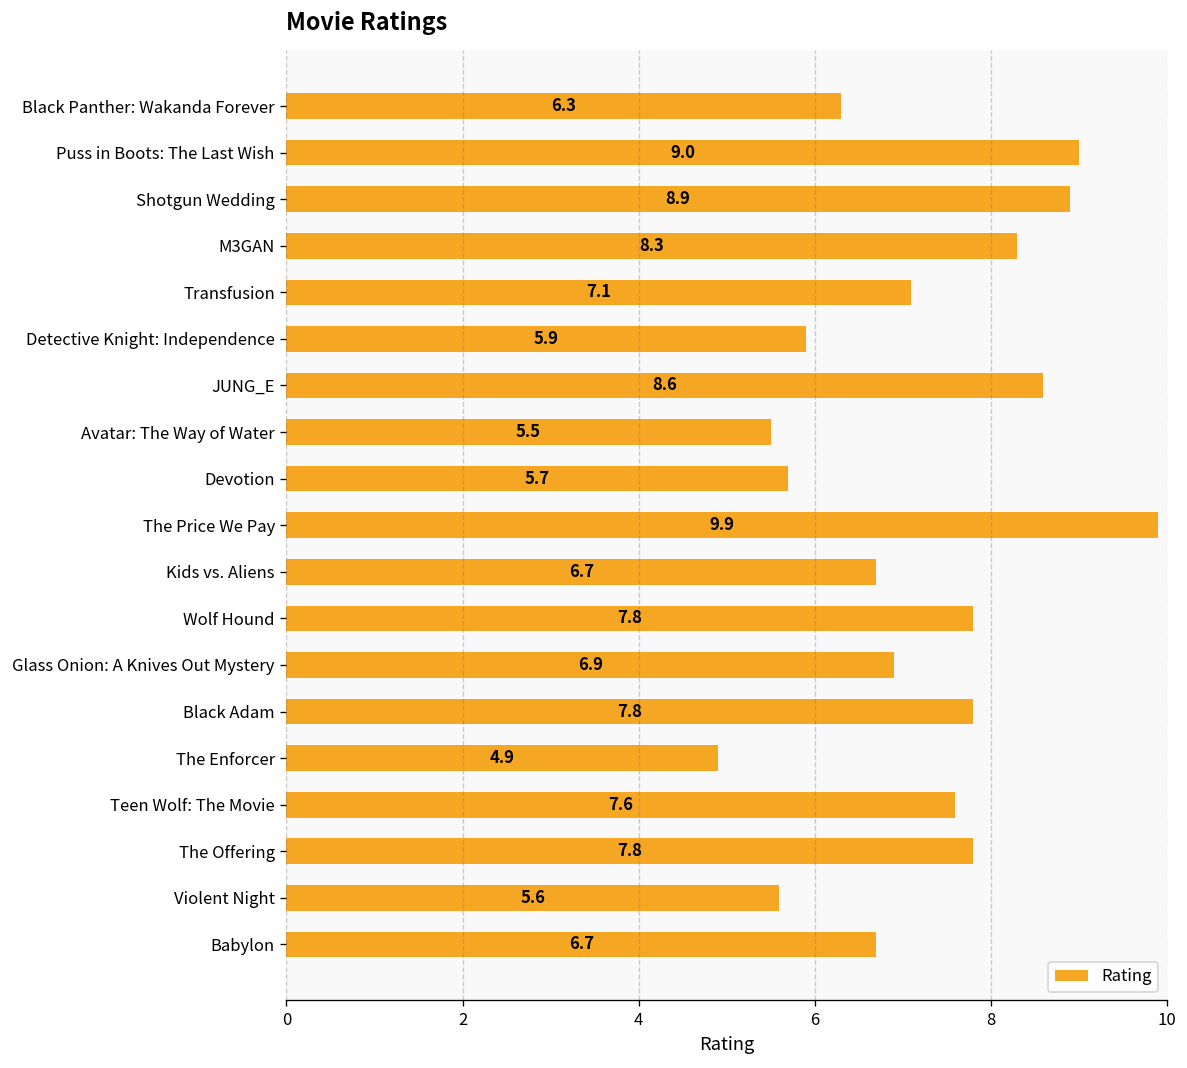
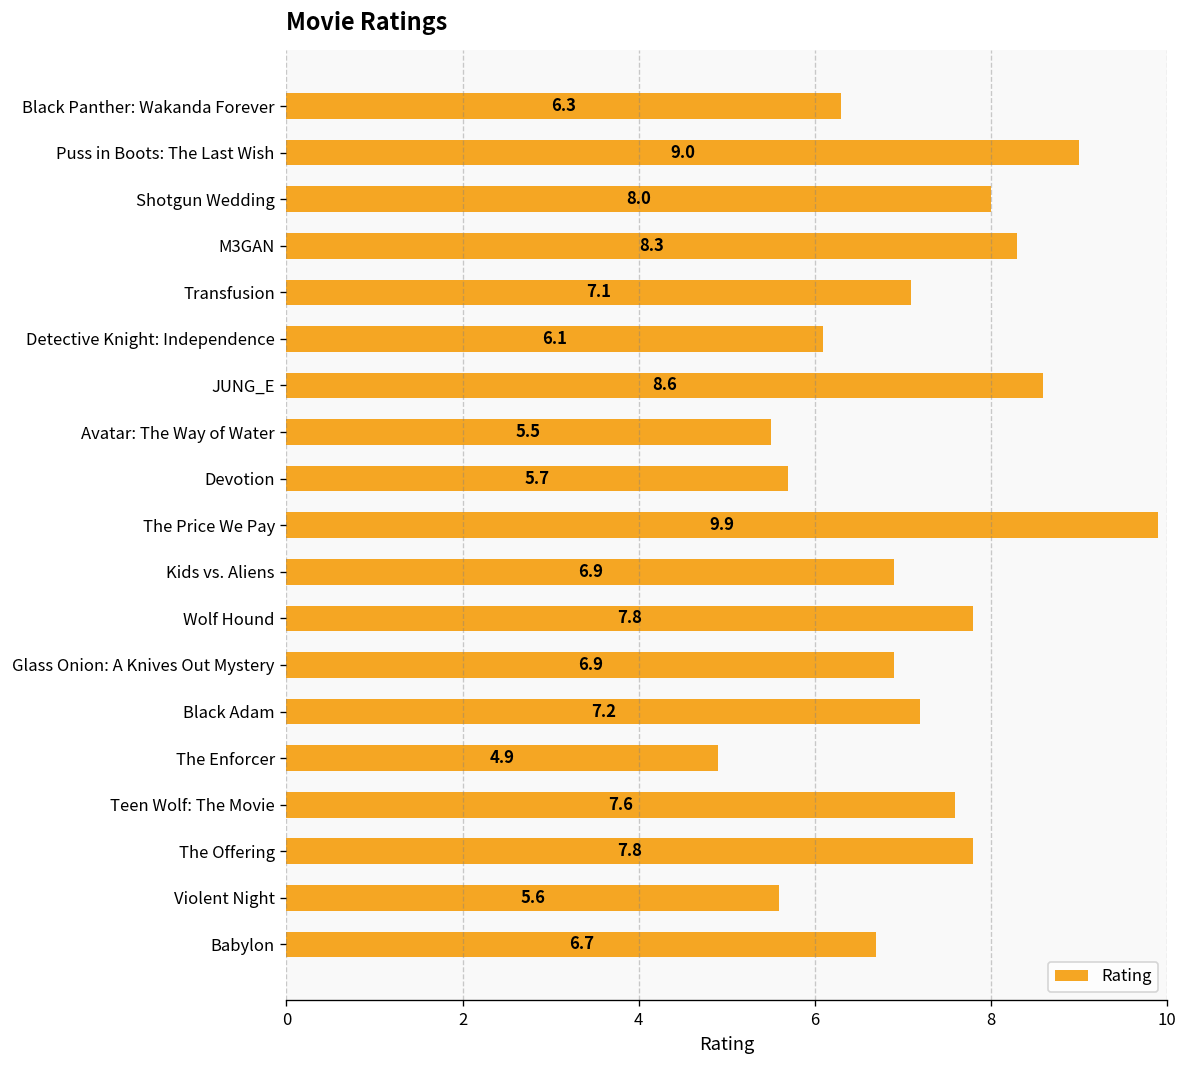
Shotgun Wedding: 8.9 -> 8.0
Detective Knight: Independence: 5.9 -> 6.1
Kids vs. Aliens: 6.7 -> 6.9
Black Adam: 7.8 -> 7.2
